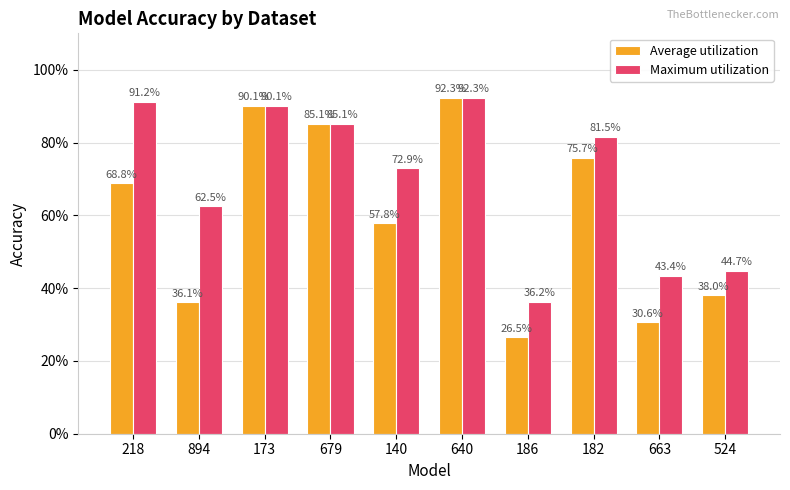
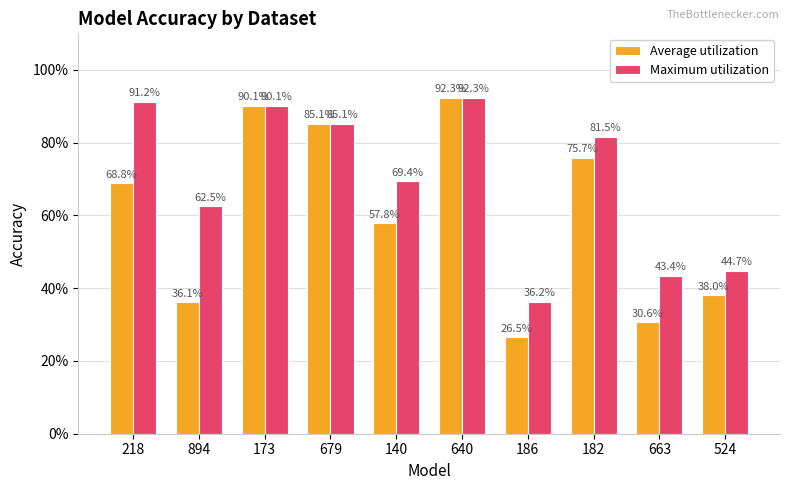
Maximum utilization, 140: 72.9% -> 69.4%
